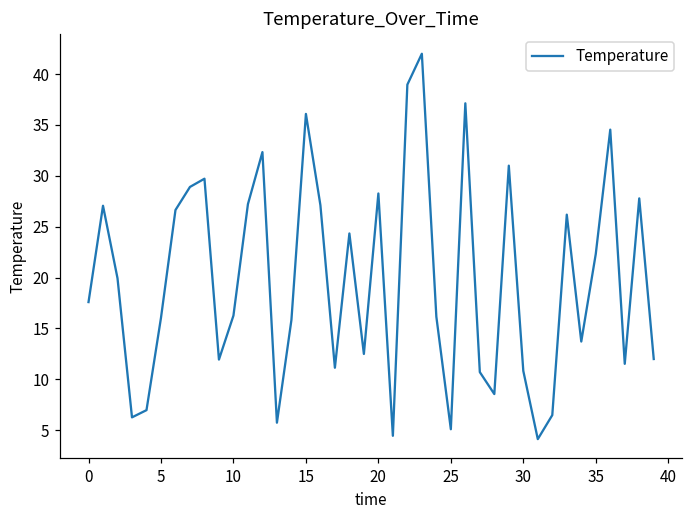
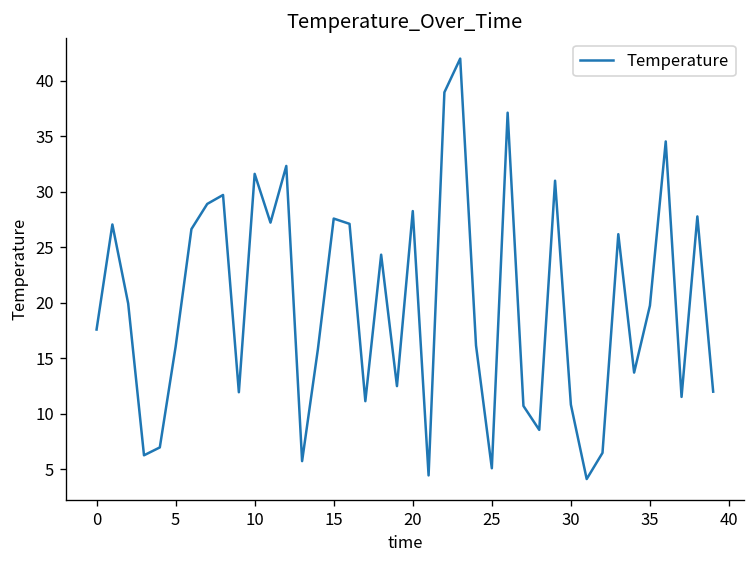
10: 16 -> 32
15: 36 -> 28
35: 22 -> 20
